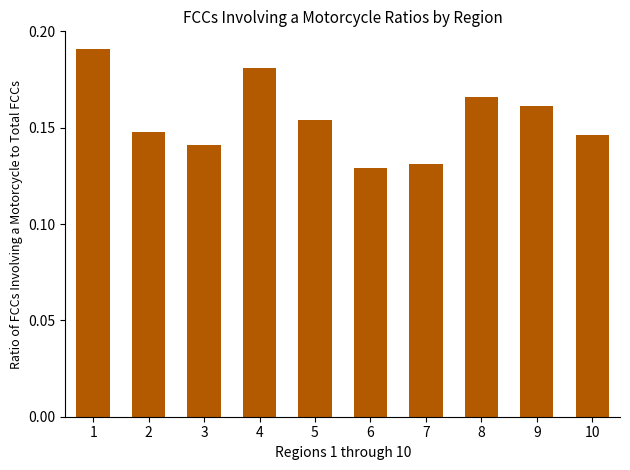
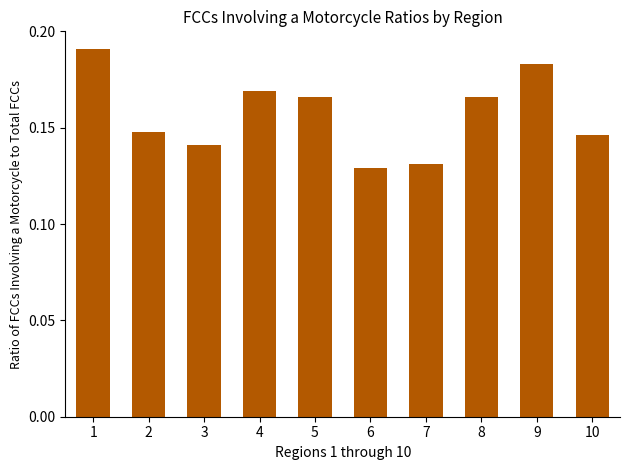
4: 0.181 -> 0.169
5: 0.154 -> 0.166
9: 0.161 -> 0.183
